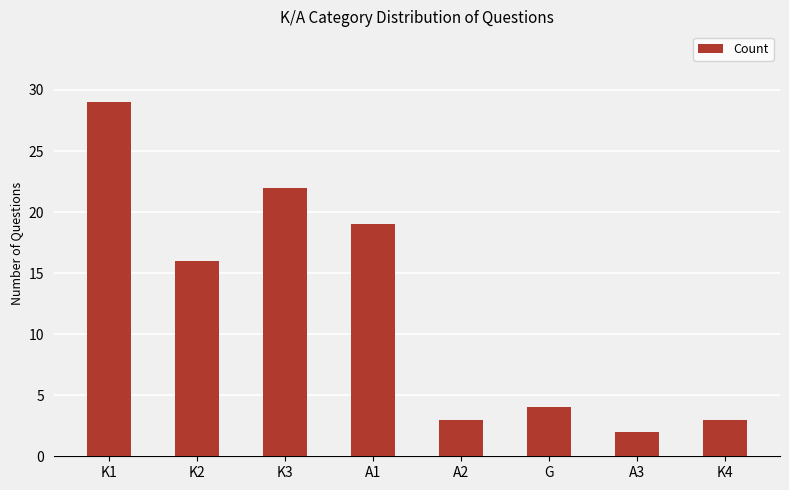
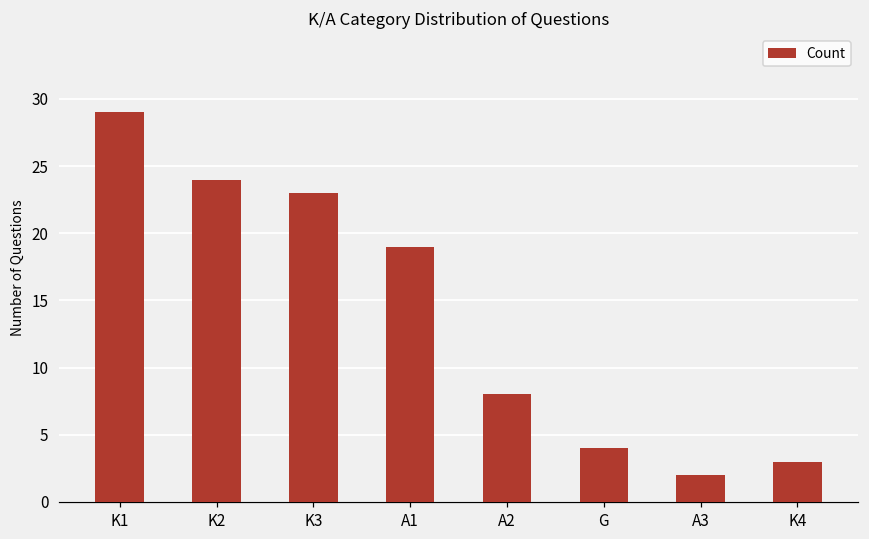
K2: 16 -> 24
K3: 22 -> 23
A2: 3 -> 8
